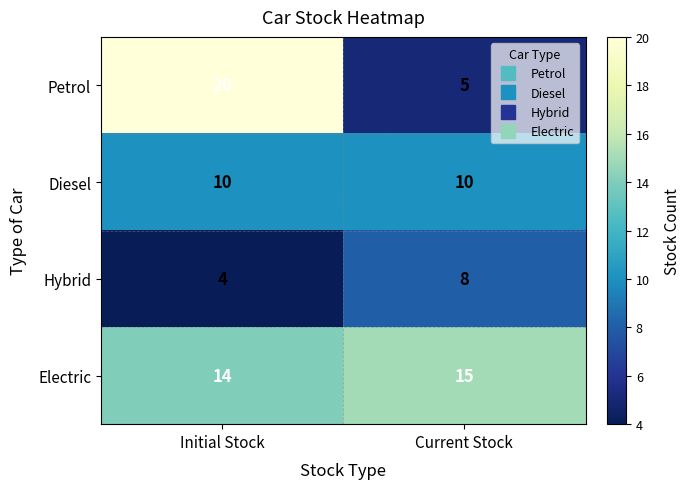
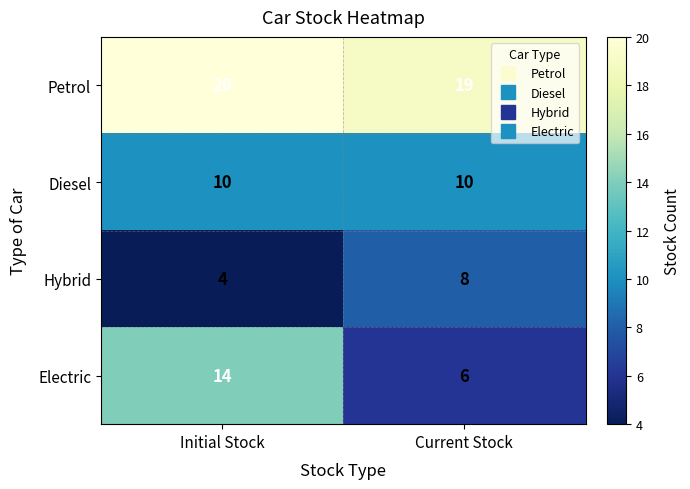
Petrol, Current Stock: 5 -> 19
Electric, Current Stock: 15 -> 6
